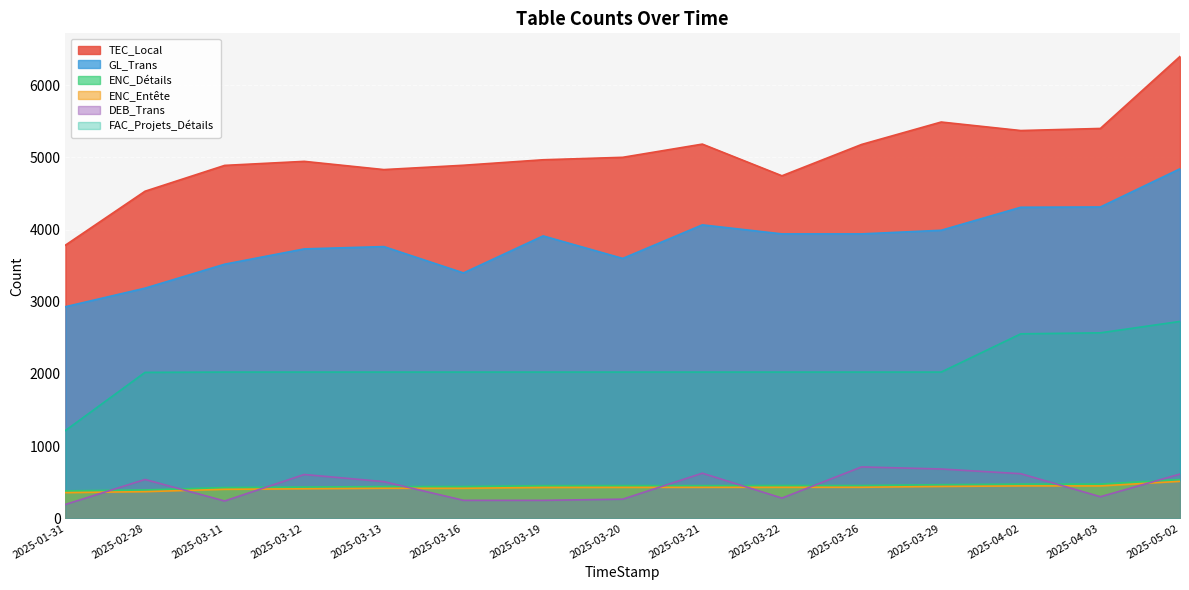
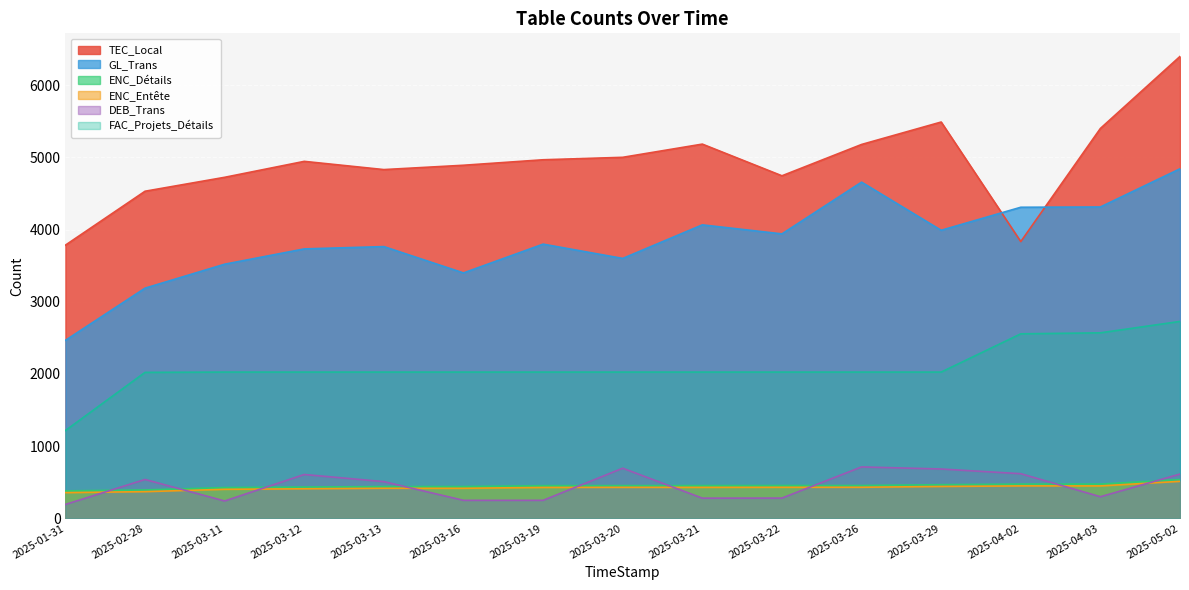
GL_Trans, 2025-01-31: 2900 -> 2500
TEC_Local, 2025-03-11: 4900 -> 4700
GL_Trans, 2025-03-19: 3900 -> 3800
DEB_Trans, 2025-03-20: 300 -> 700
DEB_Trans, 2025-03-21: 600 -> 300
GL_Trans, 2025-03-26: 3900 -> 4700
TEC_Local, 2025-04-02: 5400 -> 3800
